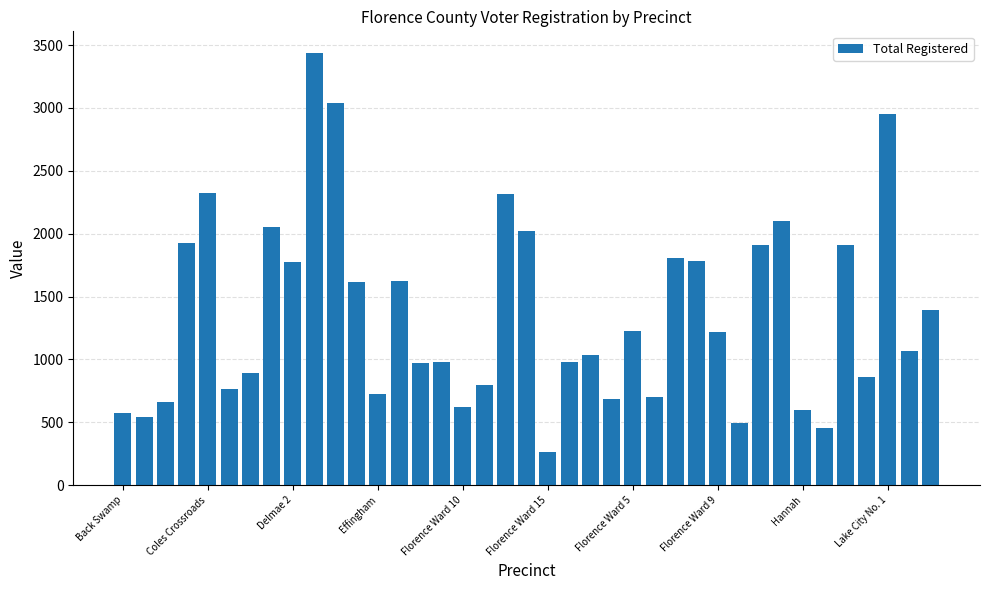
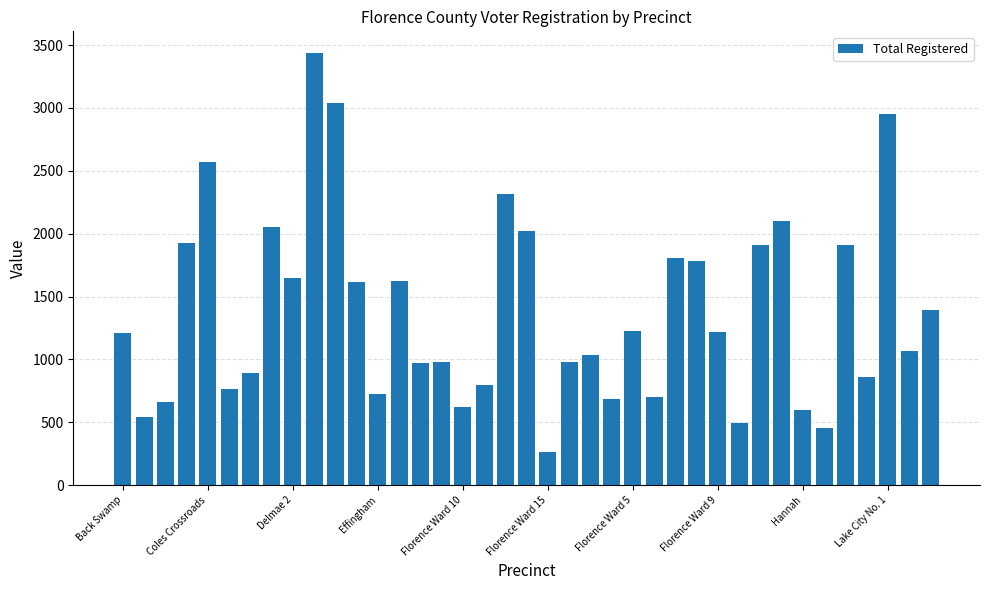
Back Swamp: 570 -> 1210
Coles Crossroads: 2330 -> 2570
Delmae 2: 1780 -> 1650
